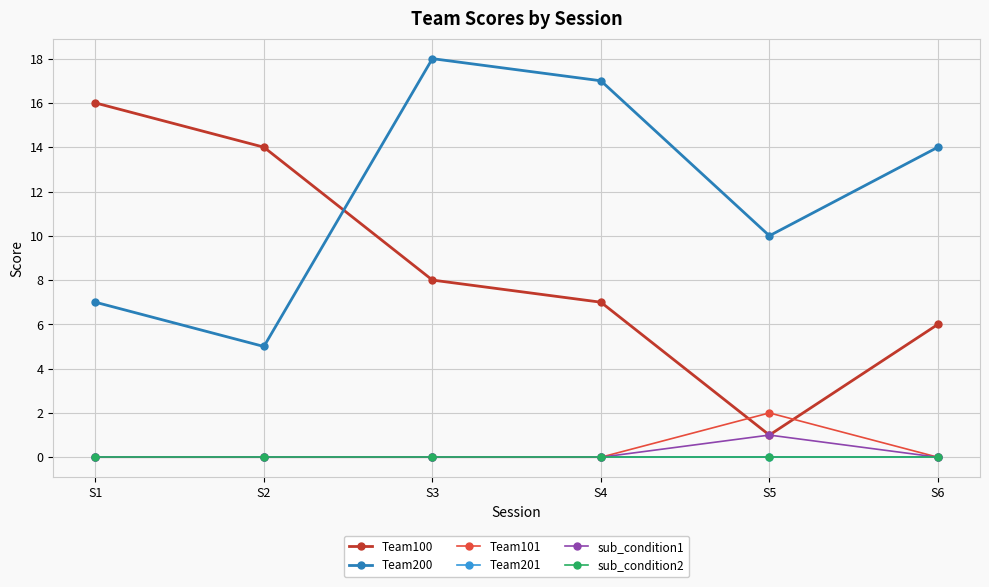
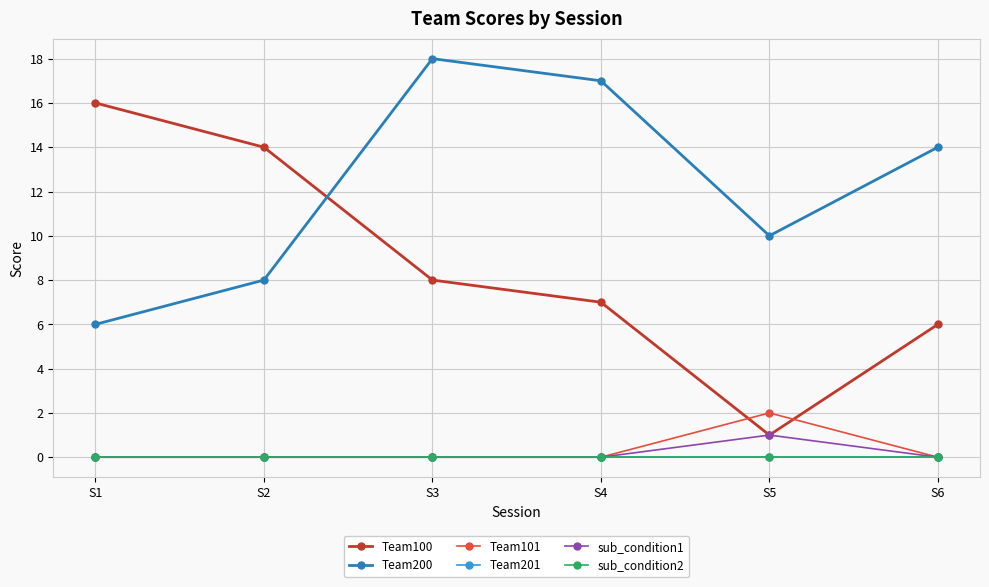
Team200, S1: 7 -> 6
Team200, S2: 5 -> 8
